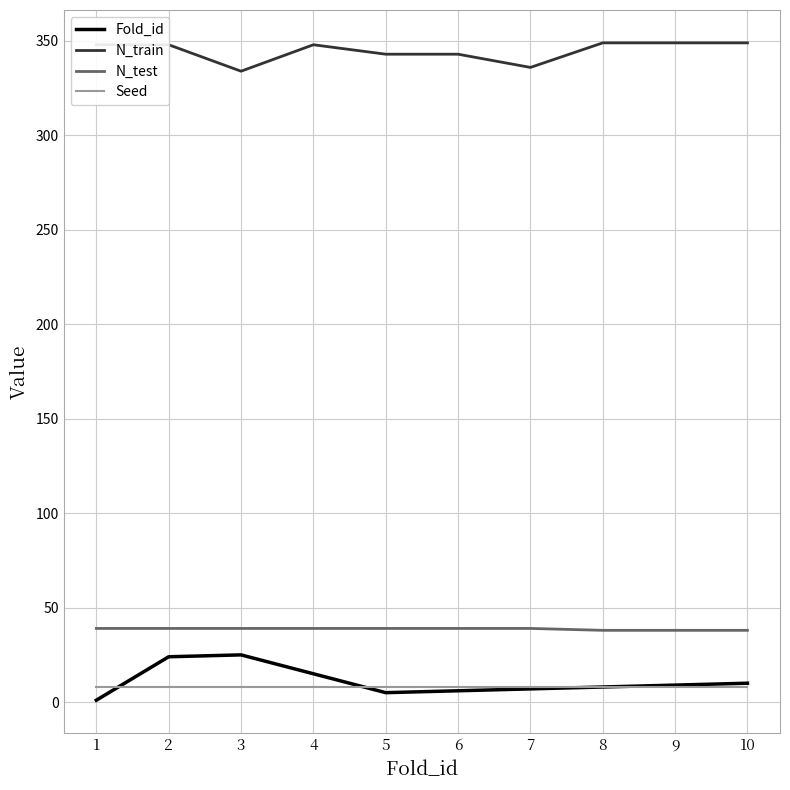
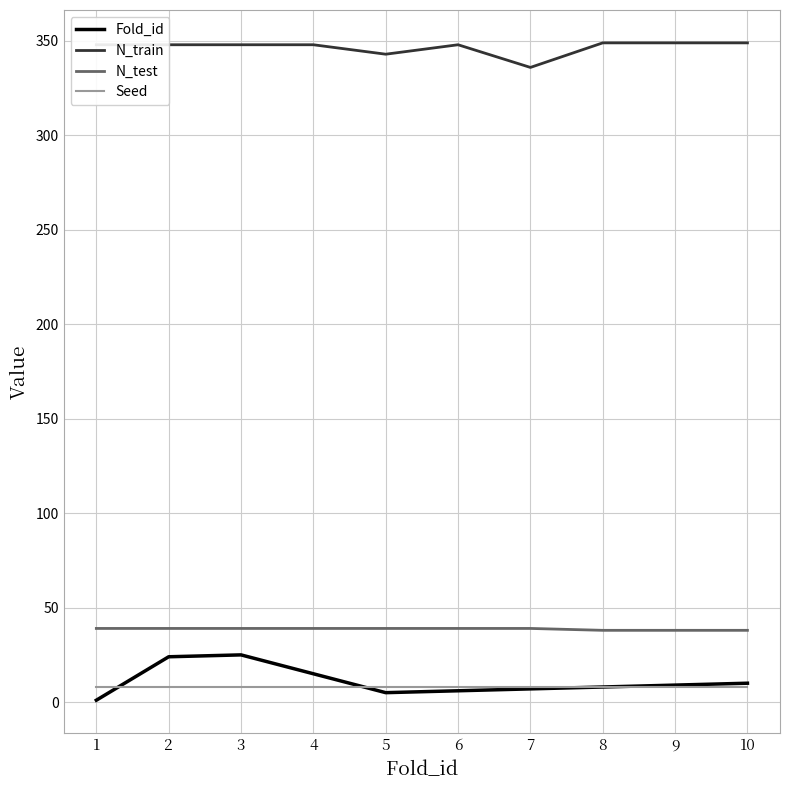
N_train, 3: 334 -> 348
N_train, 6: 343 -> 348
